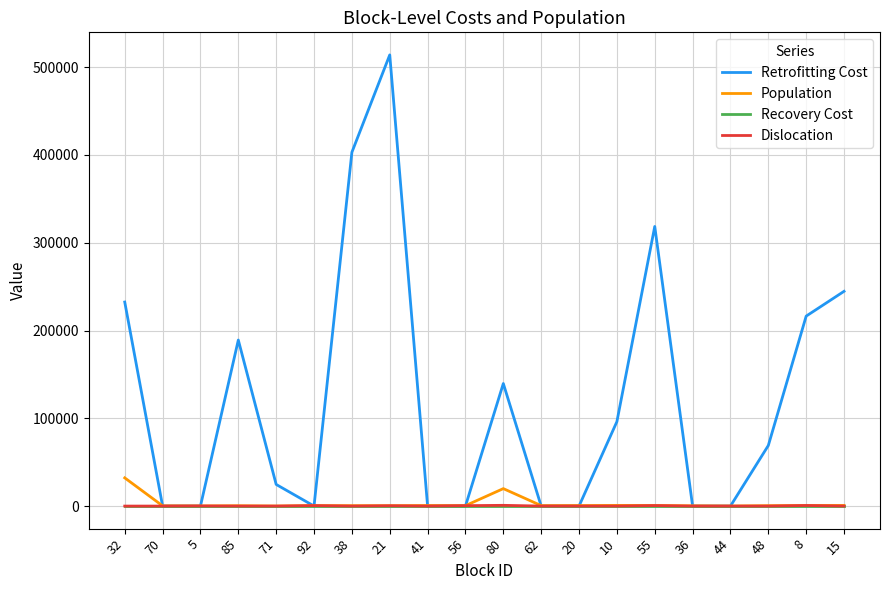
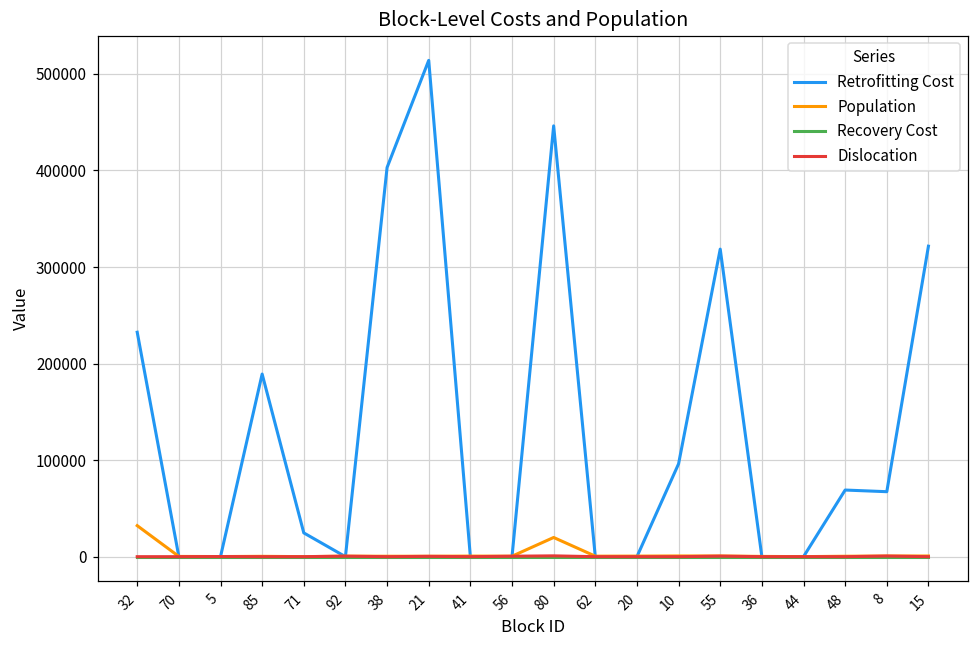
Retrofitting Cost, 80: 140000 -> 450000
Retrofitting Cost, 8: 220000 -> 70000
Retrofitting Cost, 15: 240000 -> 320000
